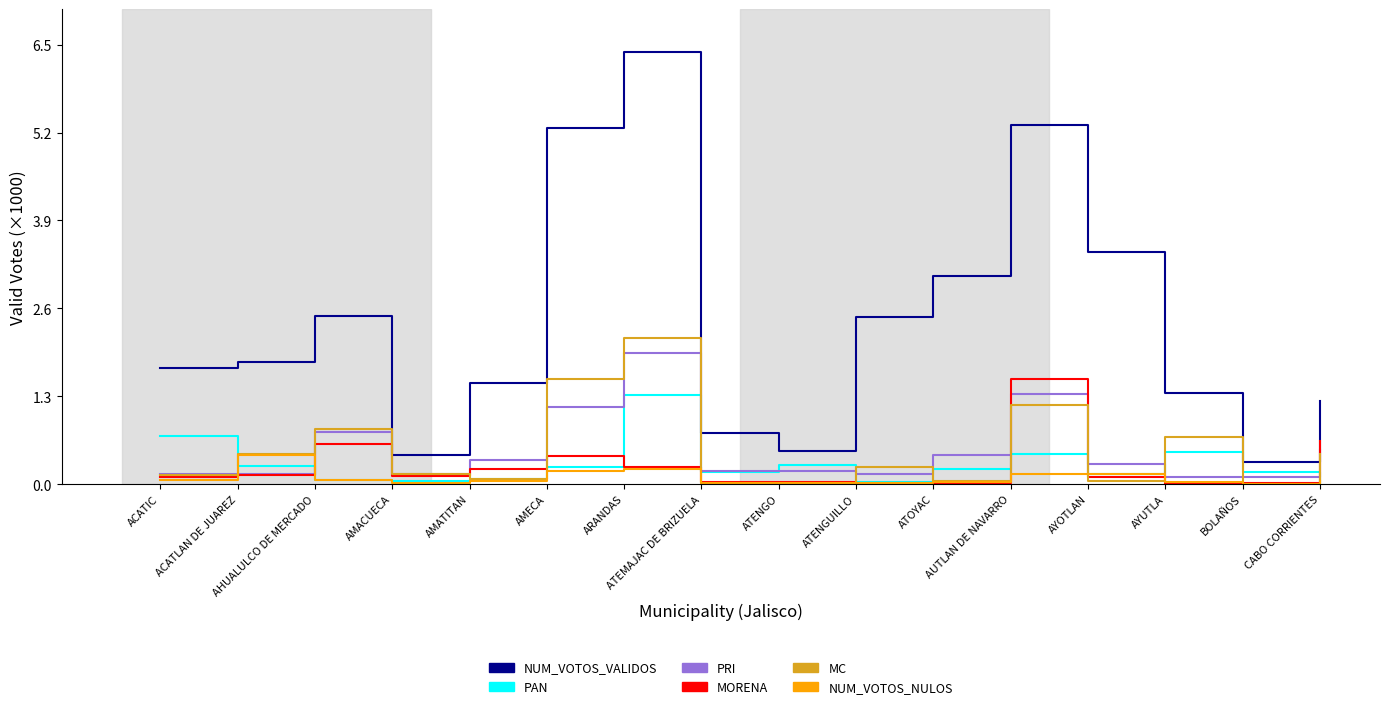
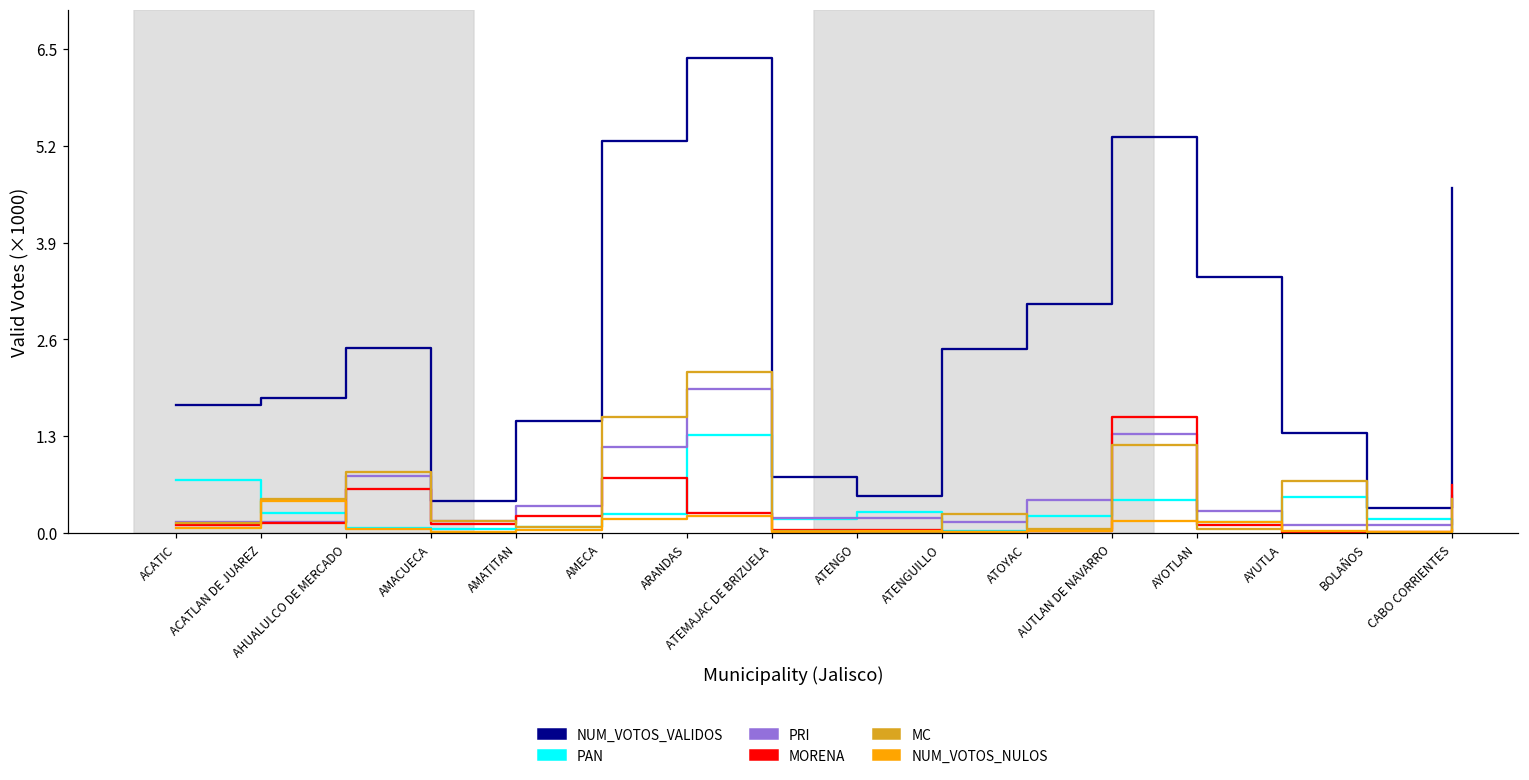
MORENA, AMECA: 0.4 -> 0.7
NUM_VOTOS_VALIDOS, CABO CORRIENTES: 1.2 -> 4.6
